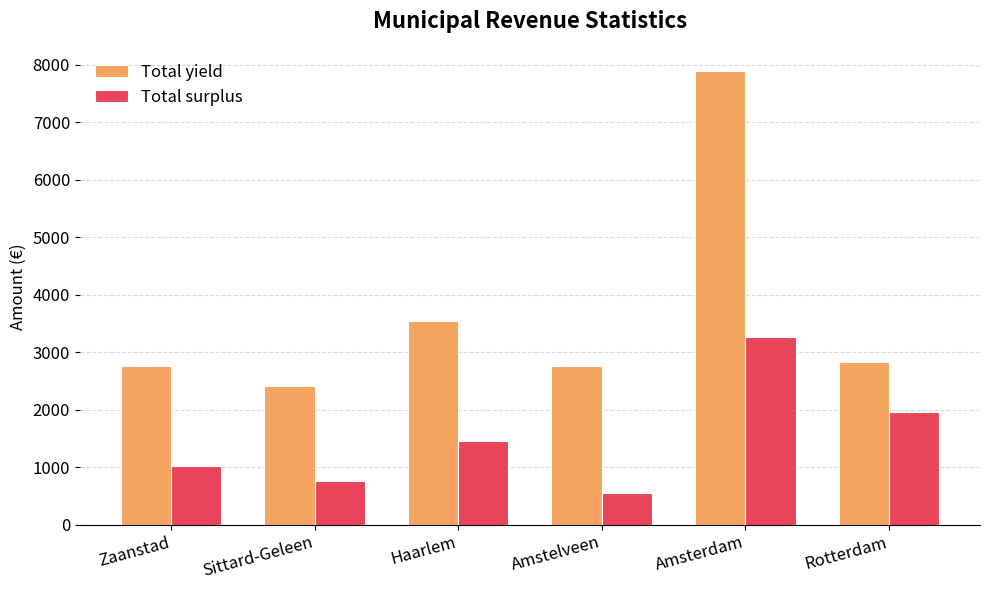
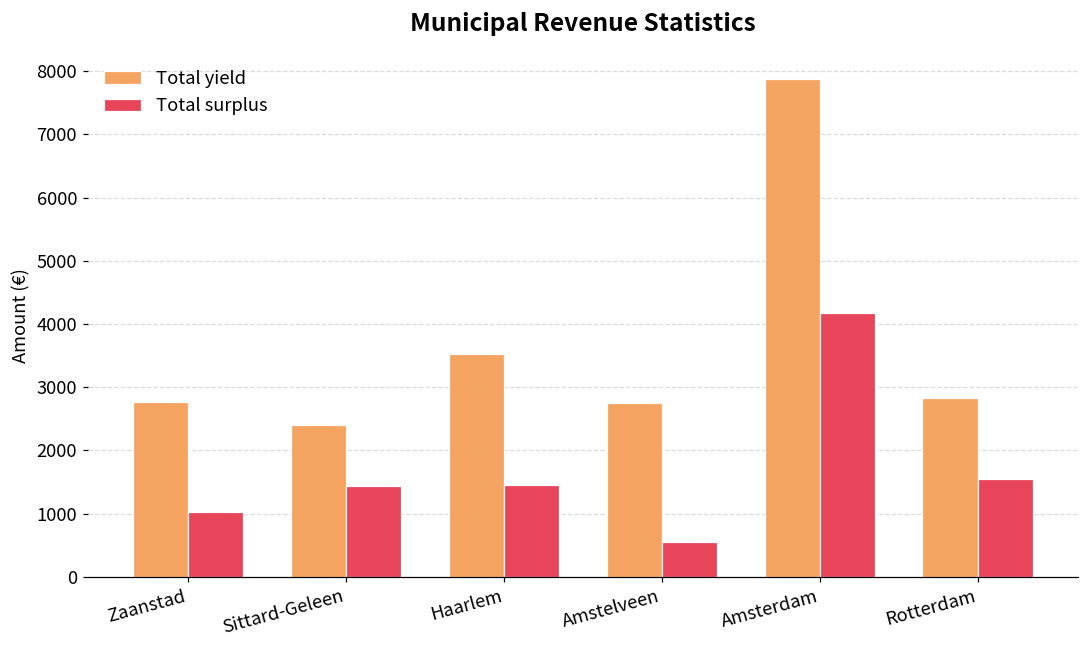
Total surplus, Sittard-Geleen: 800 -> 1400
Total surplus, Amsterdam: 3300 -> 4200
Total surplus, Rotterdam: 2000 -> 1500
